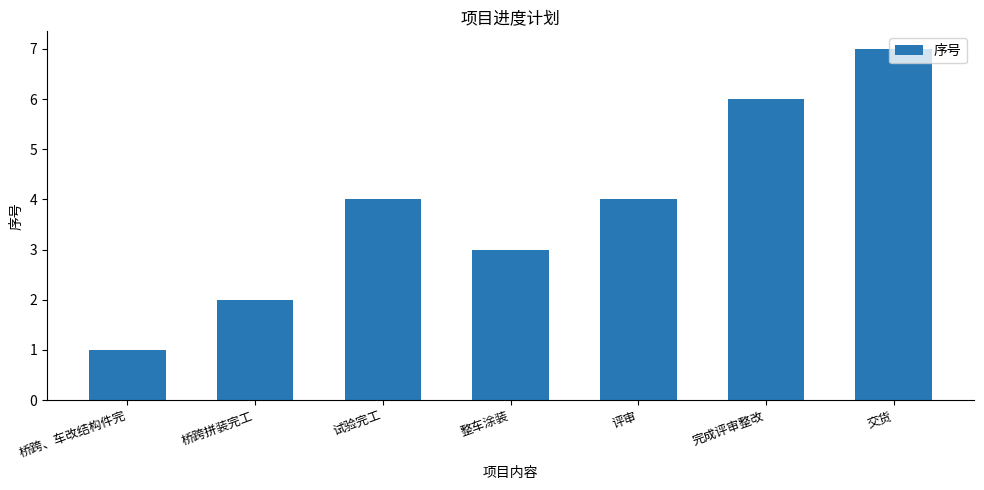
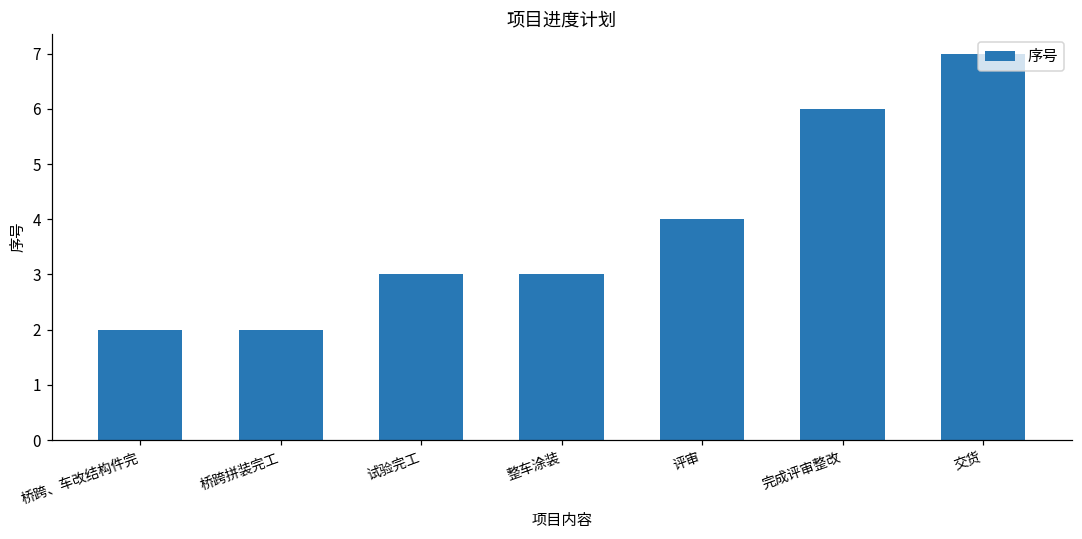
桥跨、车改结构件完: 1 -> 2
试验完工: 4 -> 3
